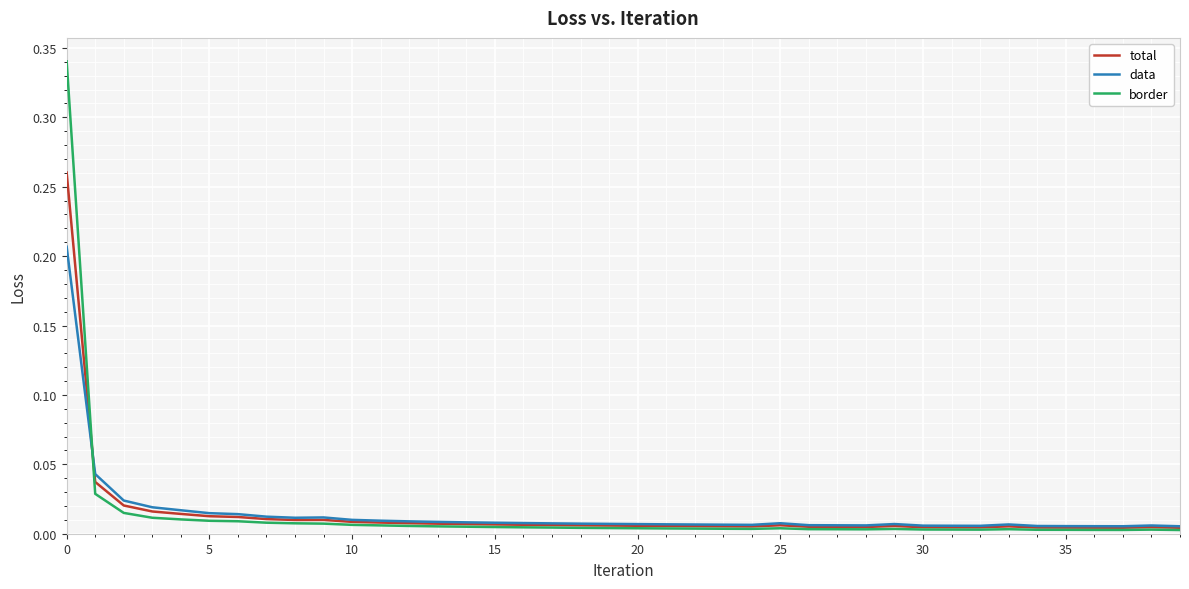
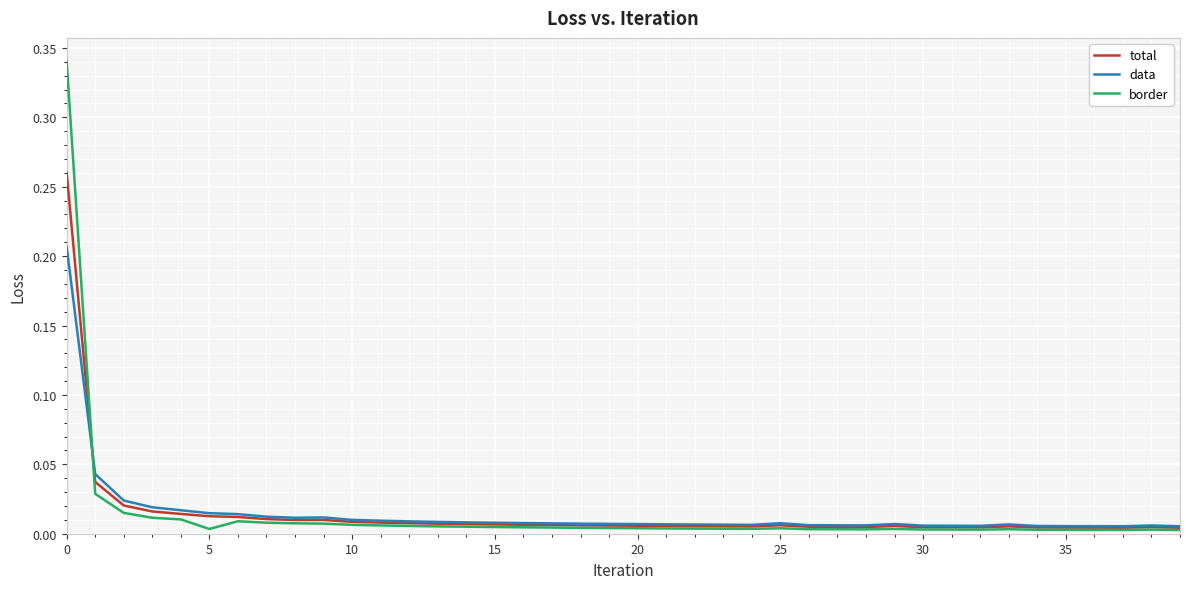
border, 5: 0.009 -> 0.003
